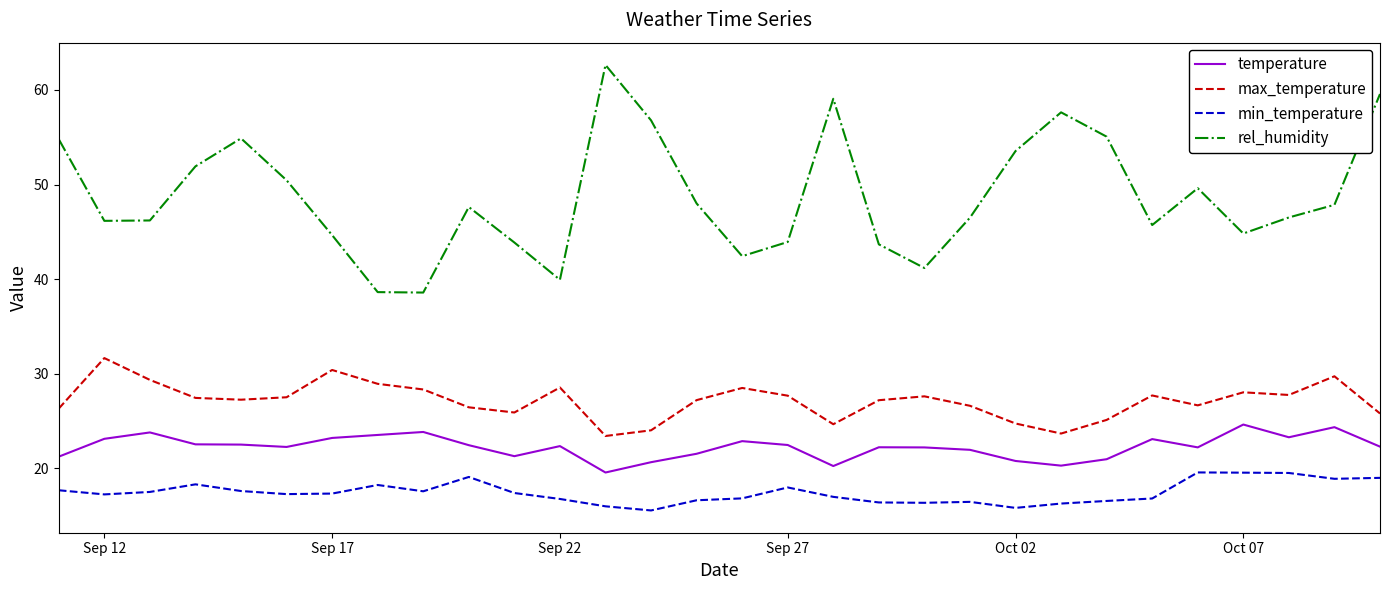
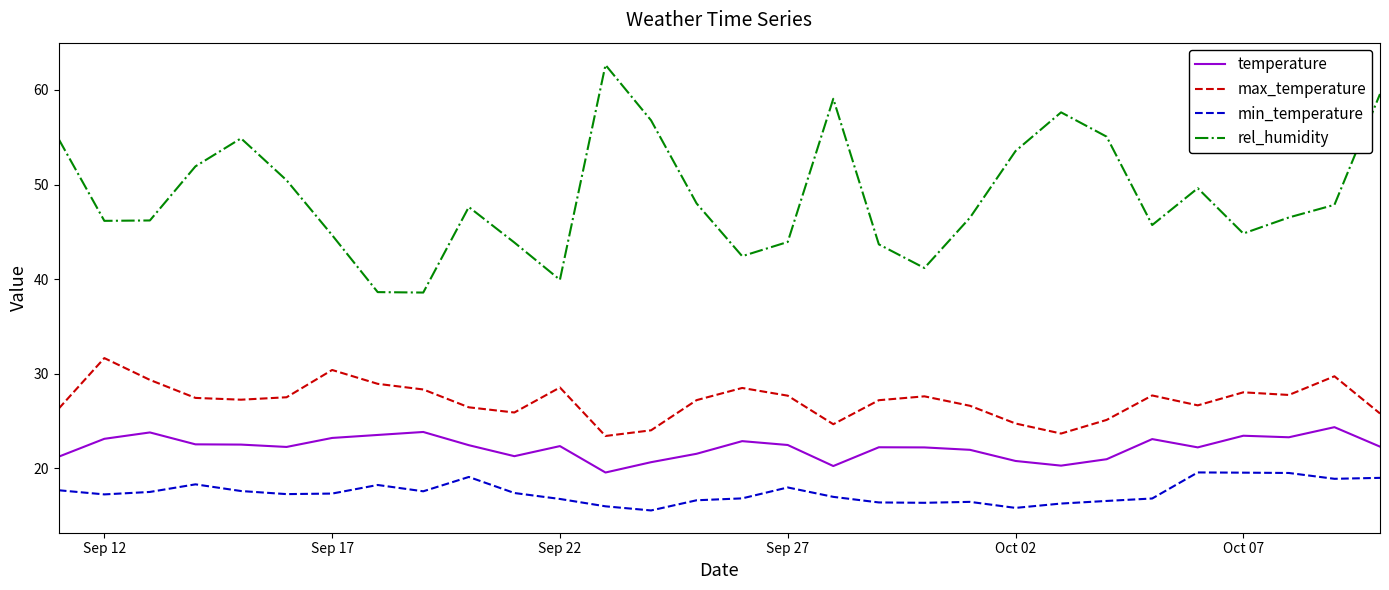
temperature, Oct 07: 25 -> 23
